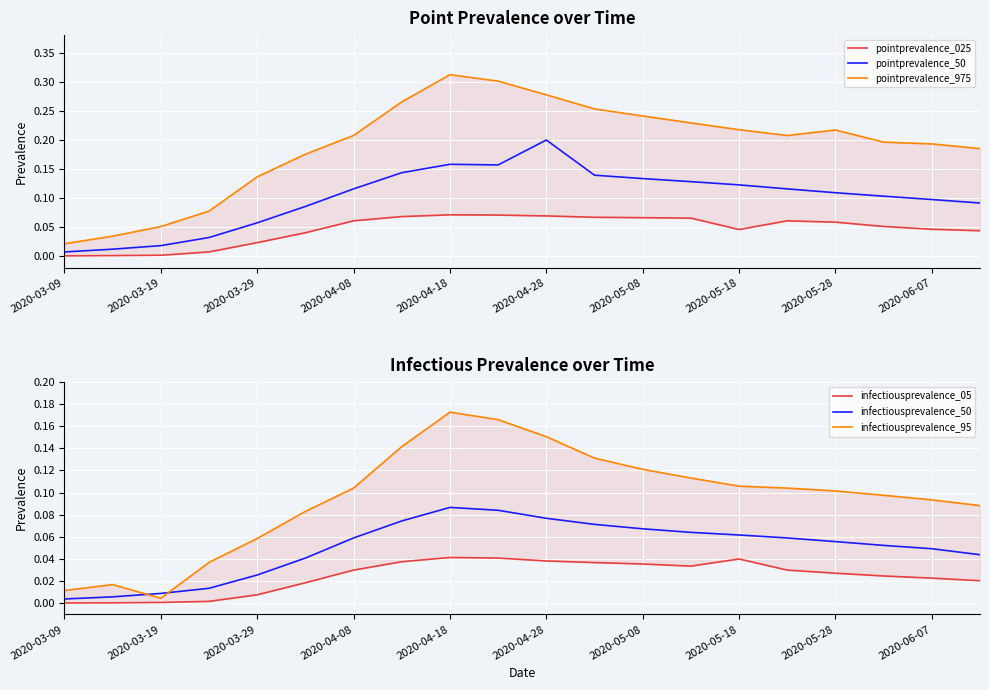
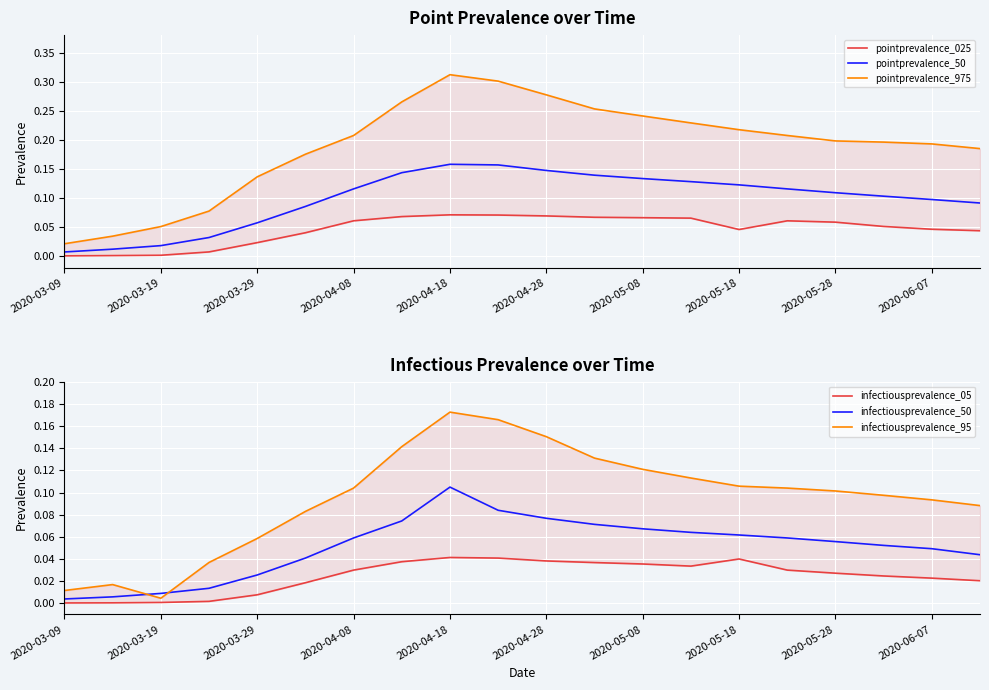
Point Prevalence over Time, pointprevalence_50, 2020-04-28: 0.20 -> 0.15
Point Prevalence over Time, pointprevalence_975, 2020-05-28: 0.22 -> 0.20
Infectious Prevalence over Time, infectiousprevalence_50, 2020-04-18: 0.087 -> 0.105
